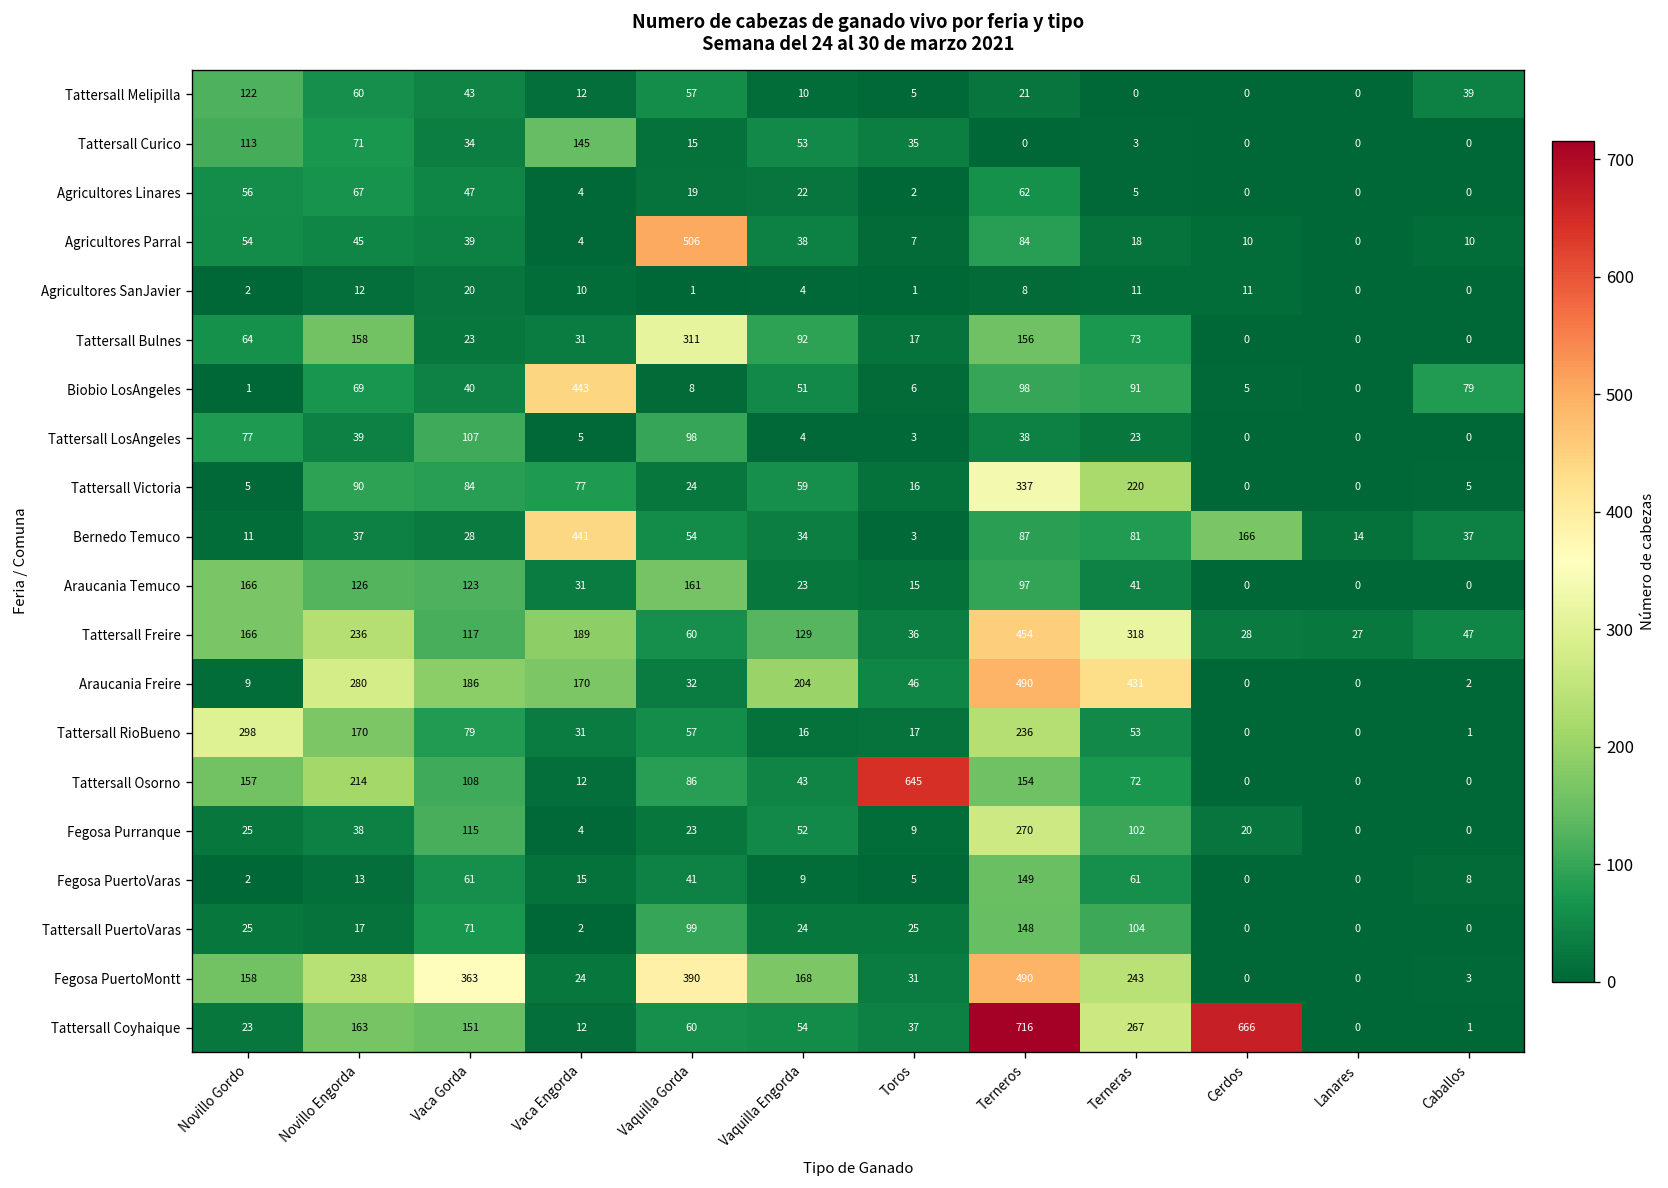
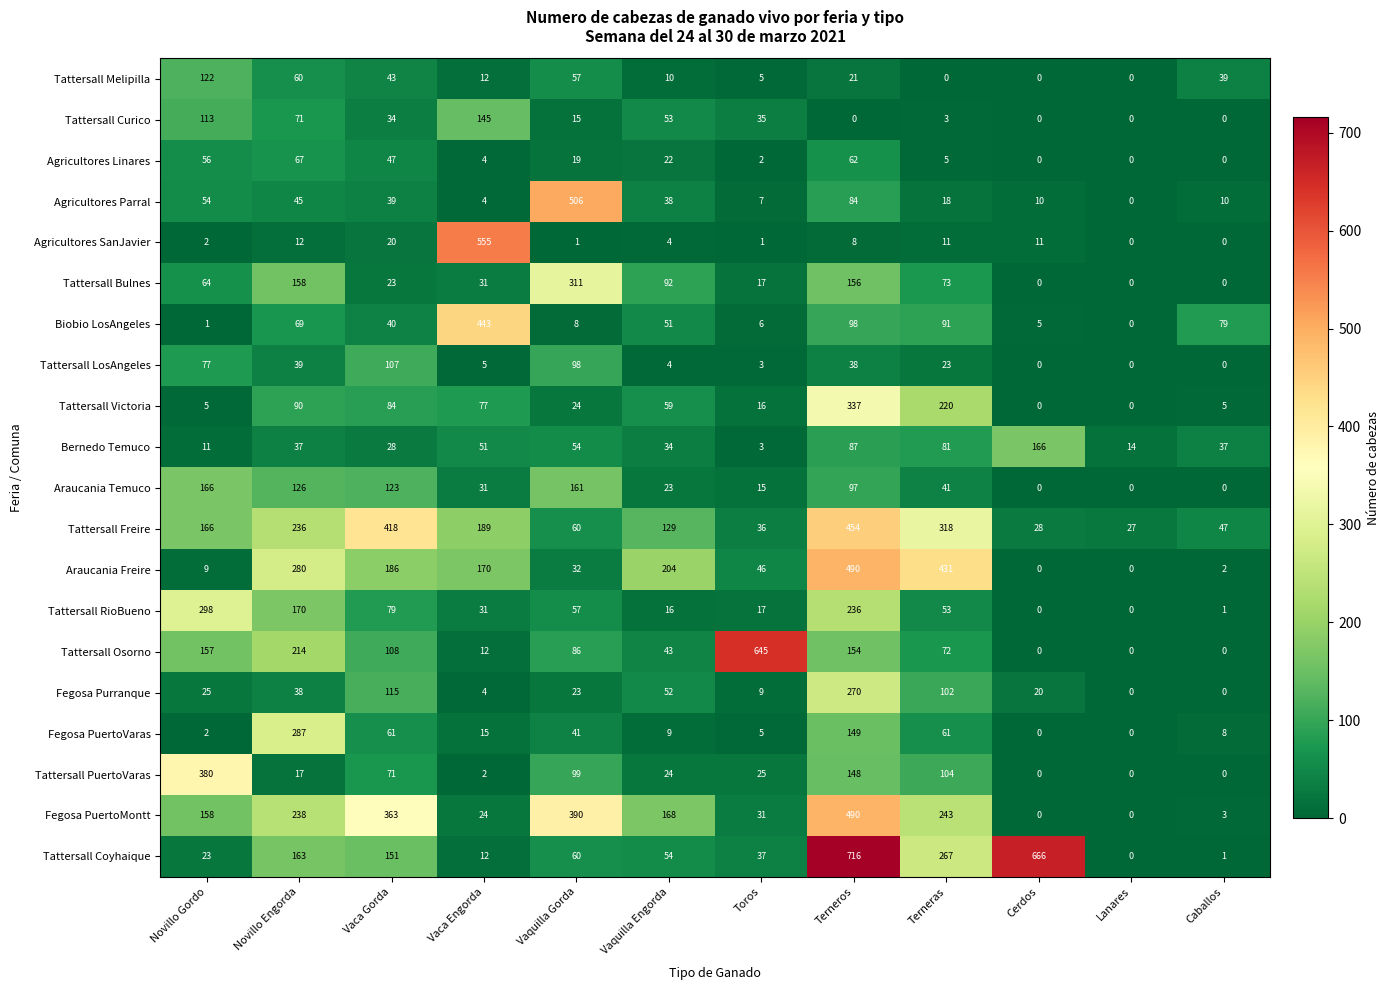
Agricultores SanJavier, Vaca Engorda: 10 -> 555
Bernedo Temuco, Vaca Engorda: 441 -> 51
Tattersall Freire, Vaca Gorda: 117 -> 418
Fegosa PuertoVaras, Novillo Engorda: 13 -> 287
Tattersall PuertoVaras, Novillo Gordo: 25 -> 380
